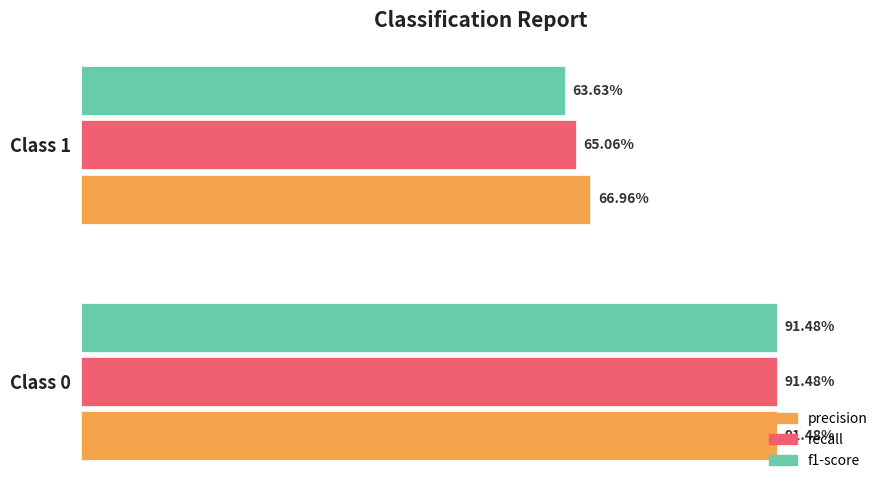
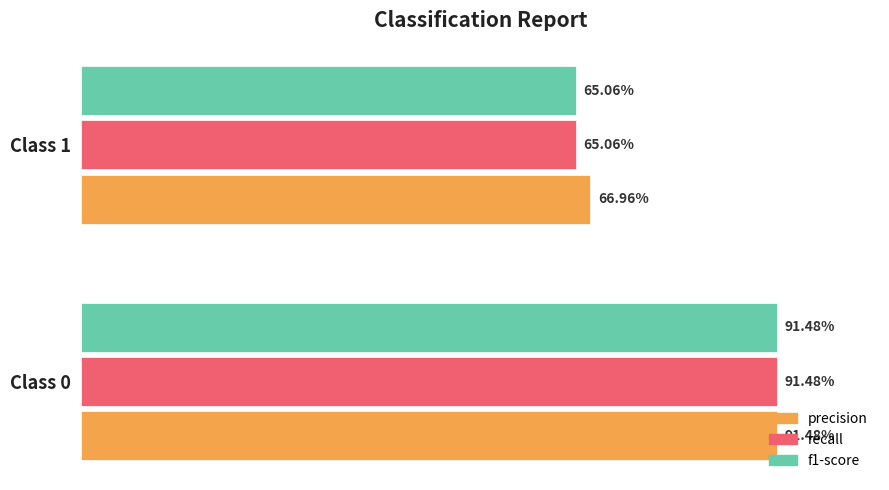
f1-score, Class 1: 63.63% -> 65.06%
